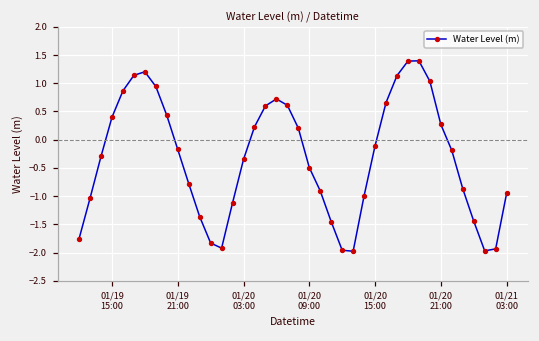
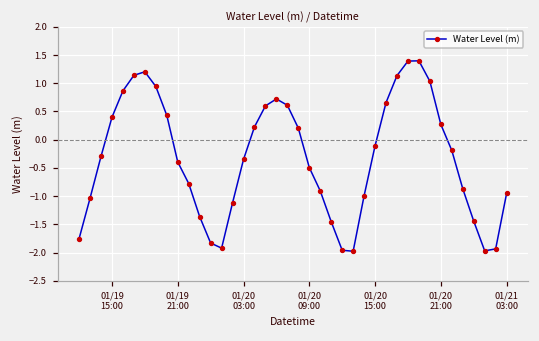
01/19 21:00: -0.2 -> -0.4
